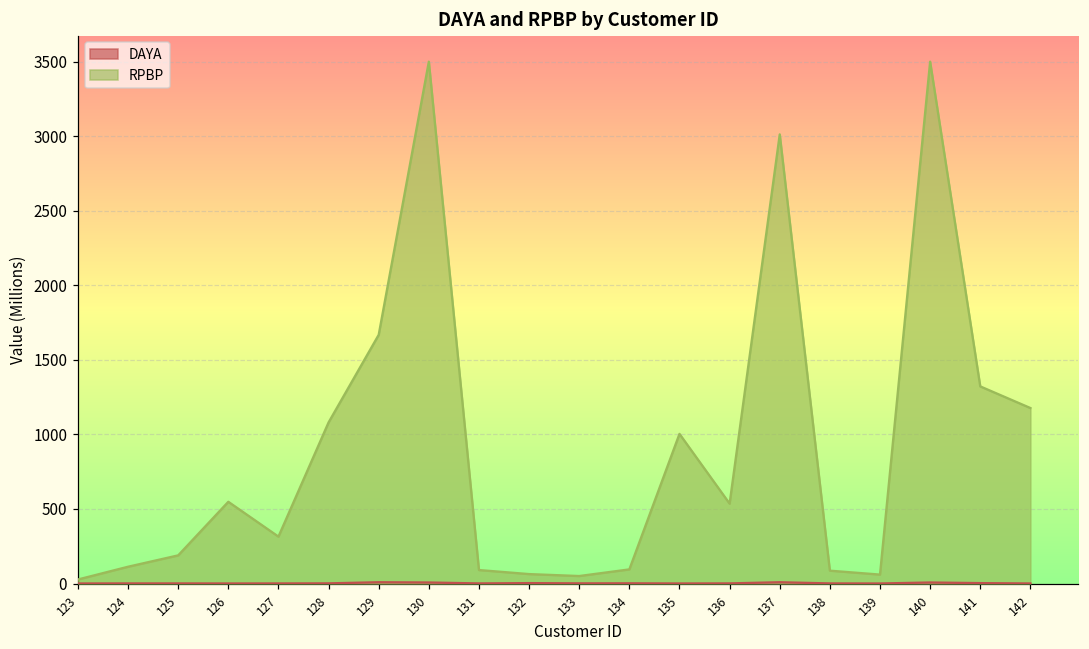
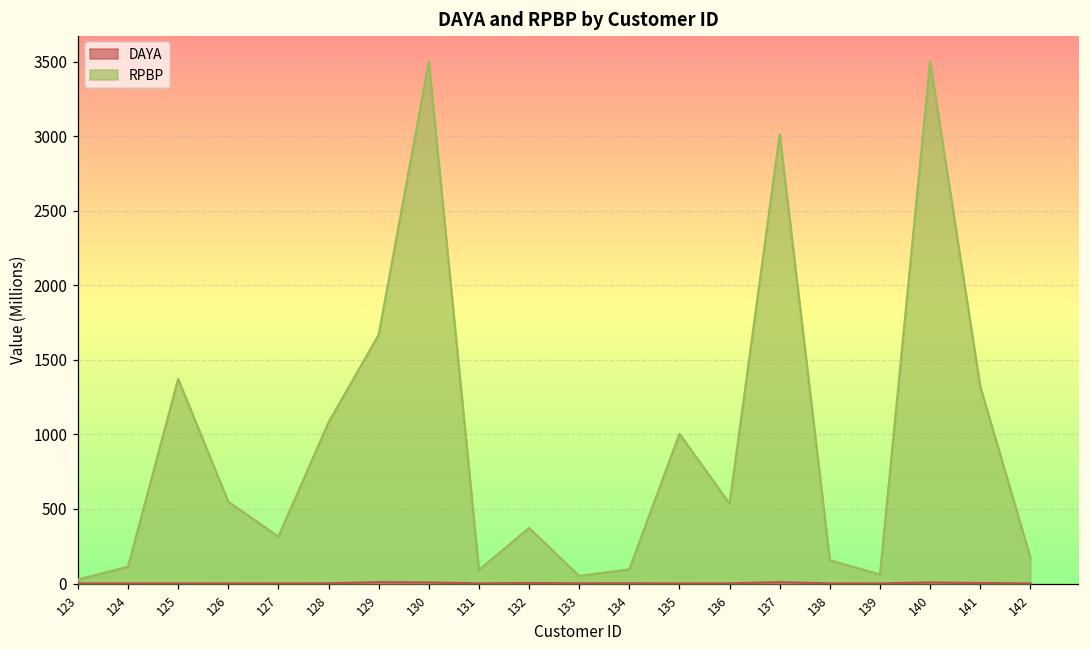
RPBP, 125: 190 -> 1370
RPBP, 132: 60 -> 370
RPBP, 138: 90 -> 160
RPBP, 142: 1180 -> 170
